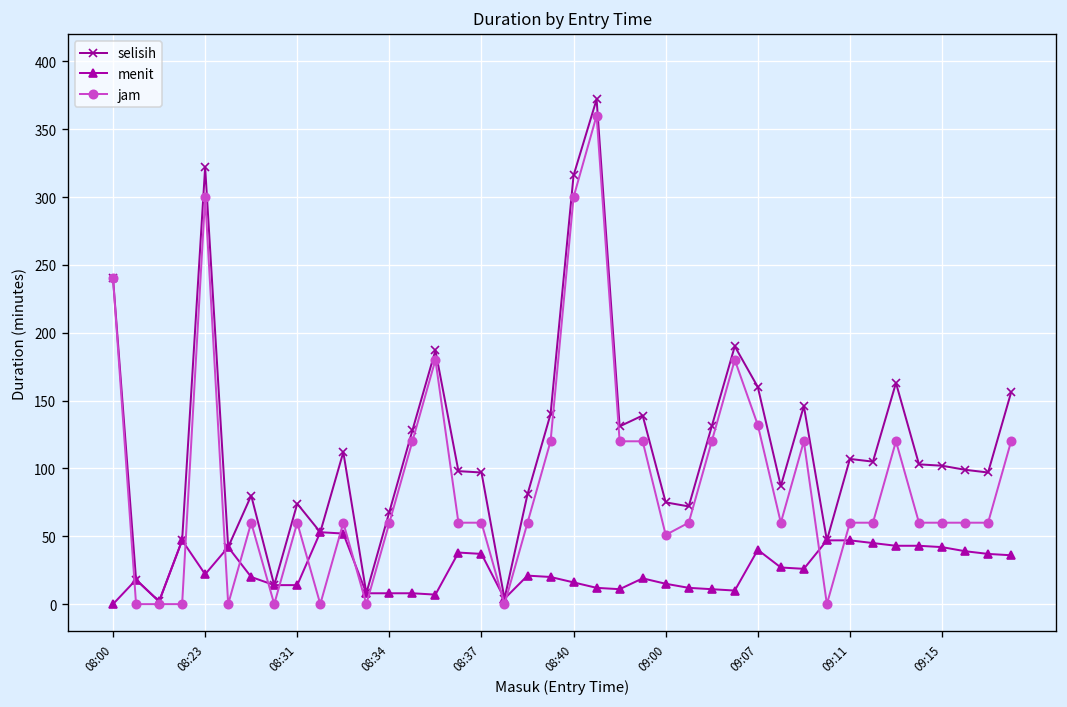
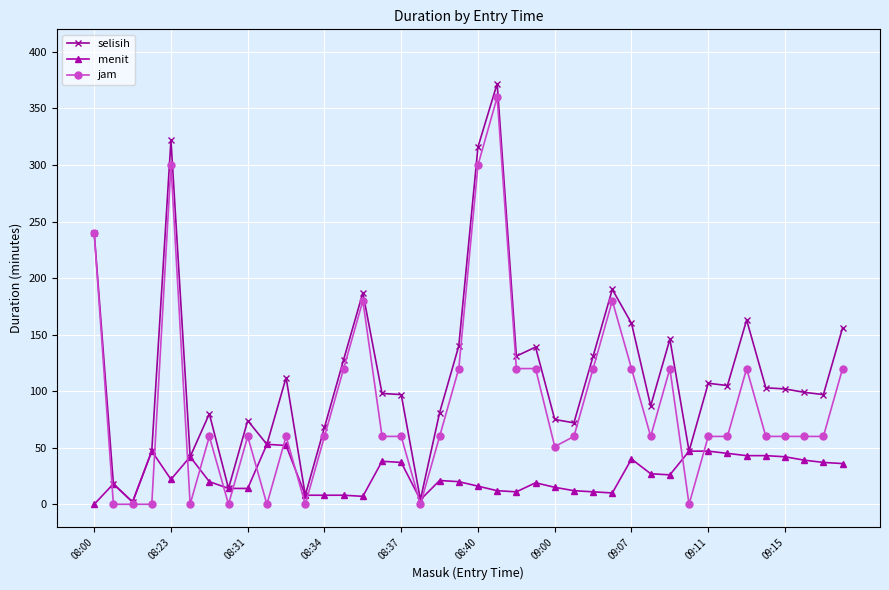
jam, 09:07: 132 -> 120
